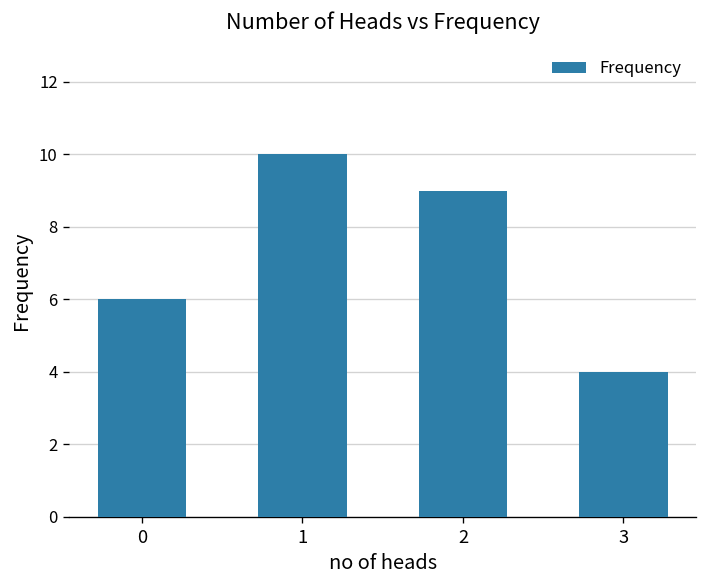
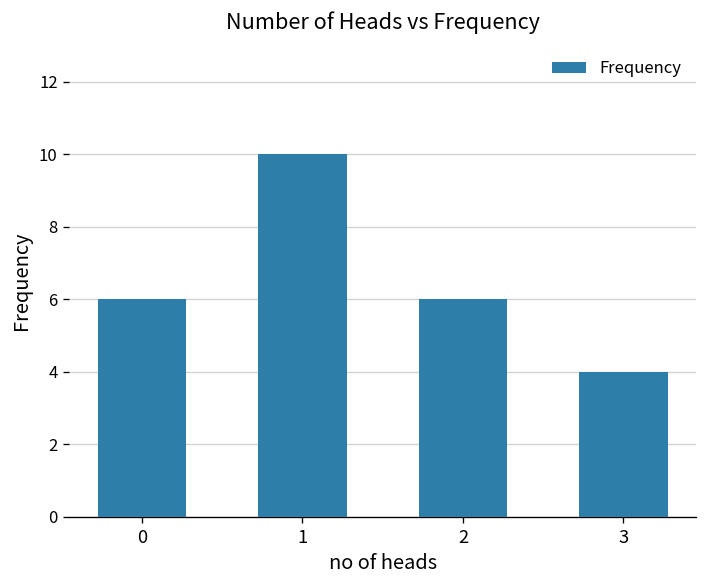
2: 9 -> 6
